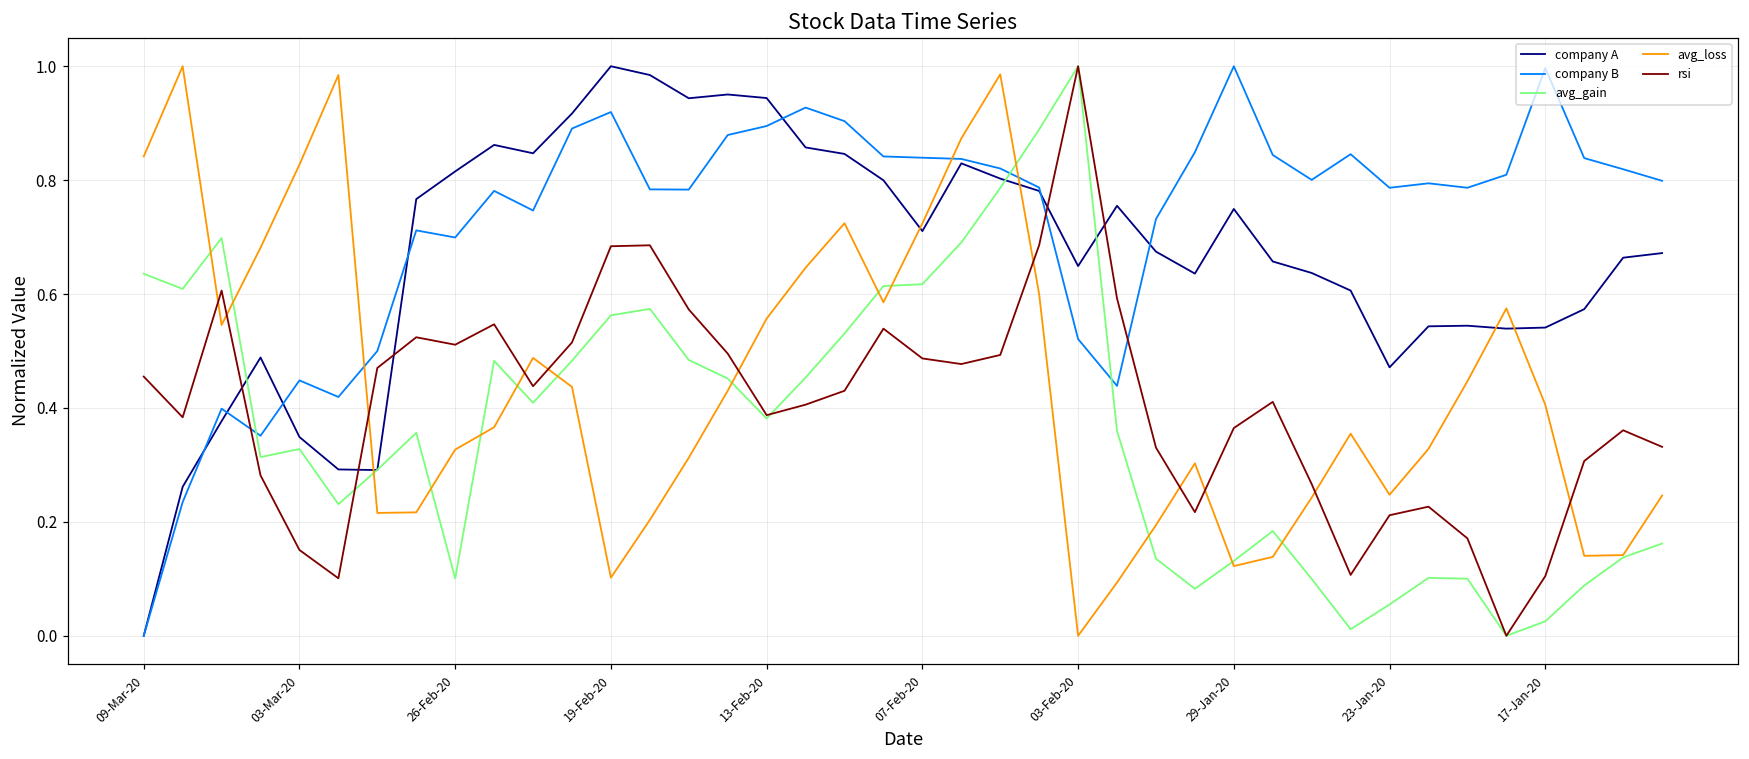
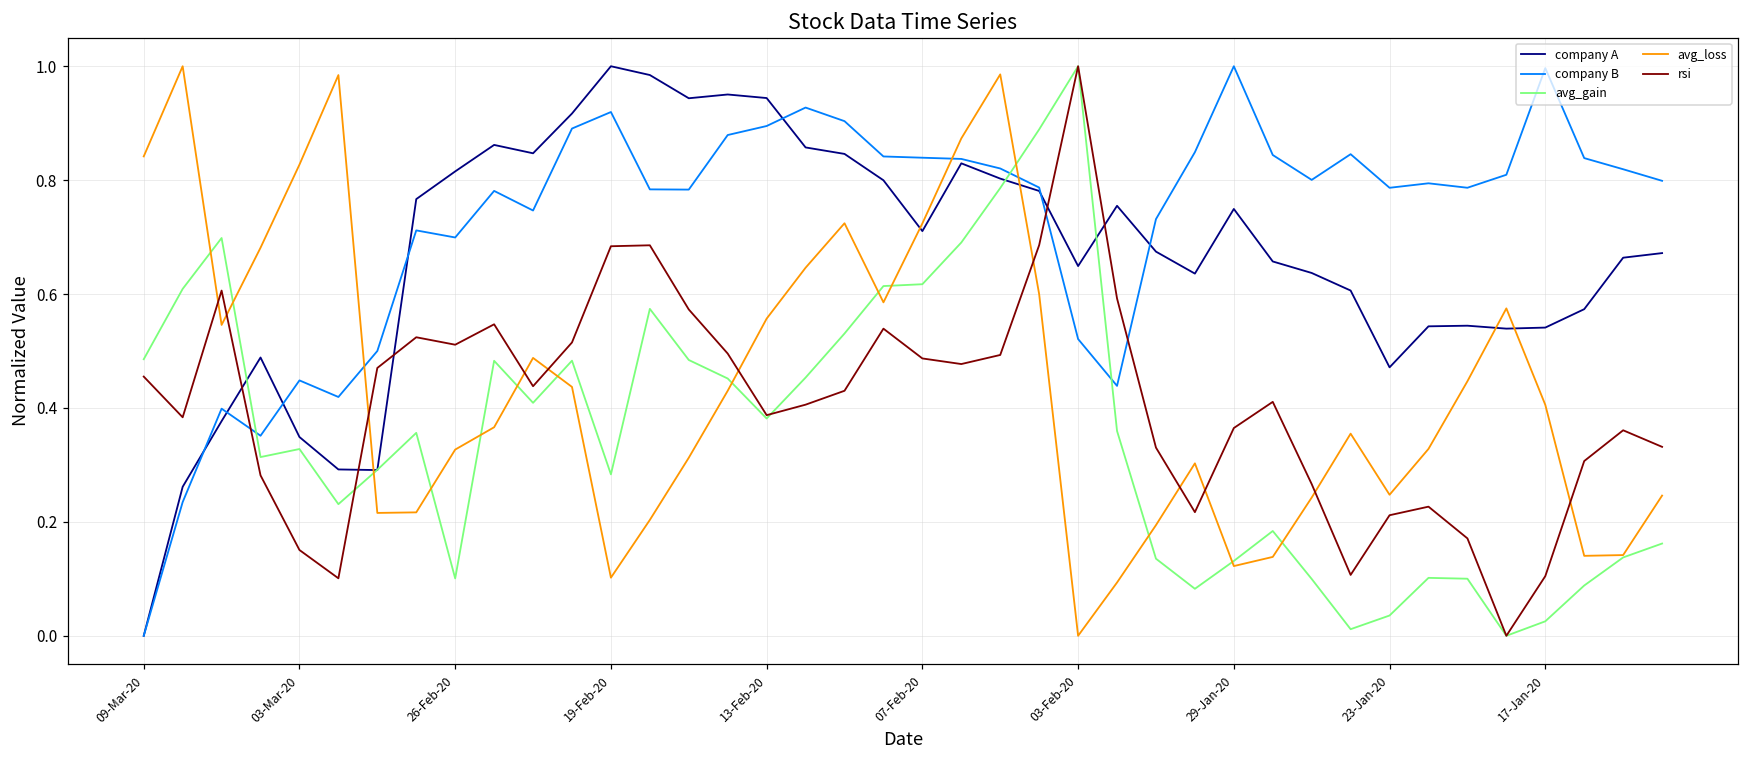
avg_gain, 09-Mar-20: 0.64 -> 0.49
avg_gain, 19-Feb-20: 0.56 -> 0.28
avg_gain, 23-Jan-20: 0.05 -> 0.04
